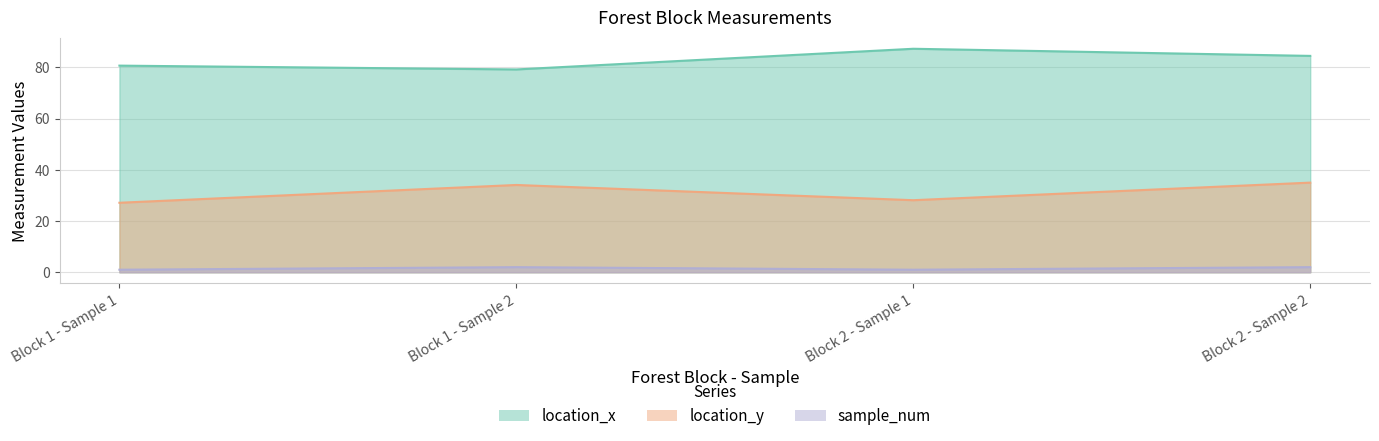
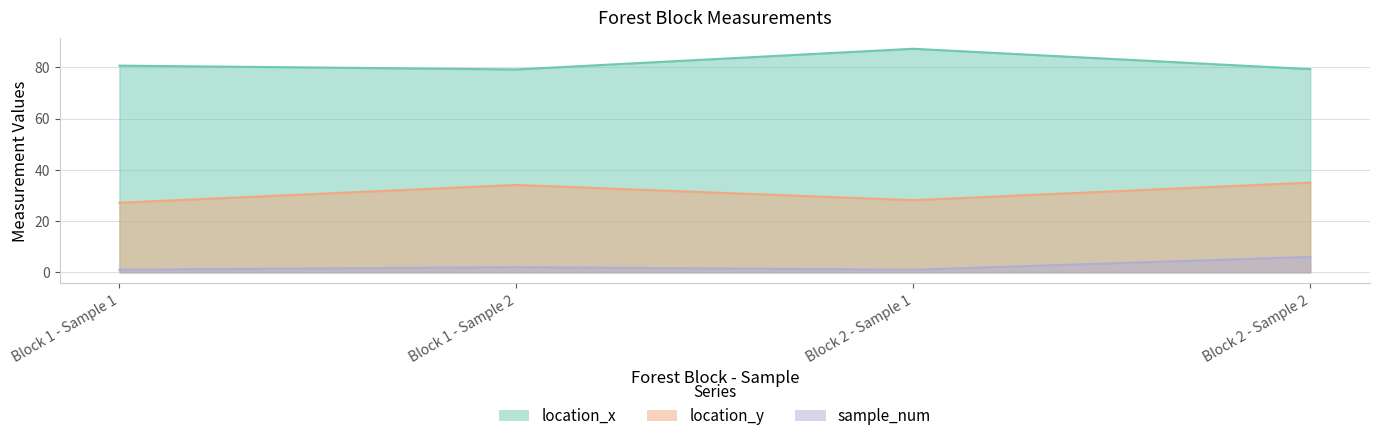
location_x, Block 2 - Sample 2: 84 -> 79
sample_num, Block 2 - Sample 2: 2 -> 6
